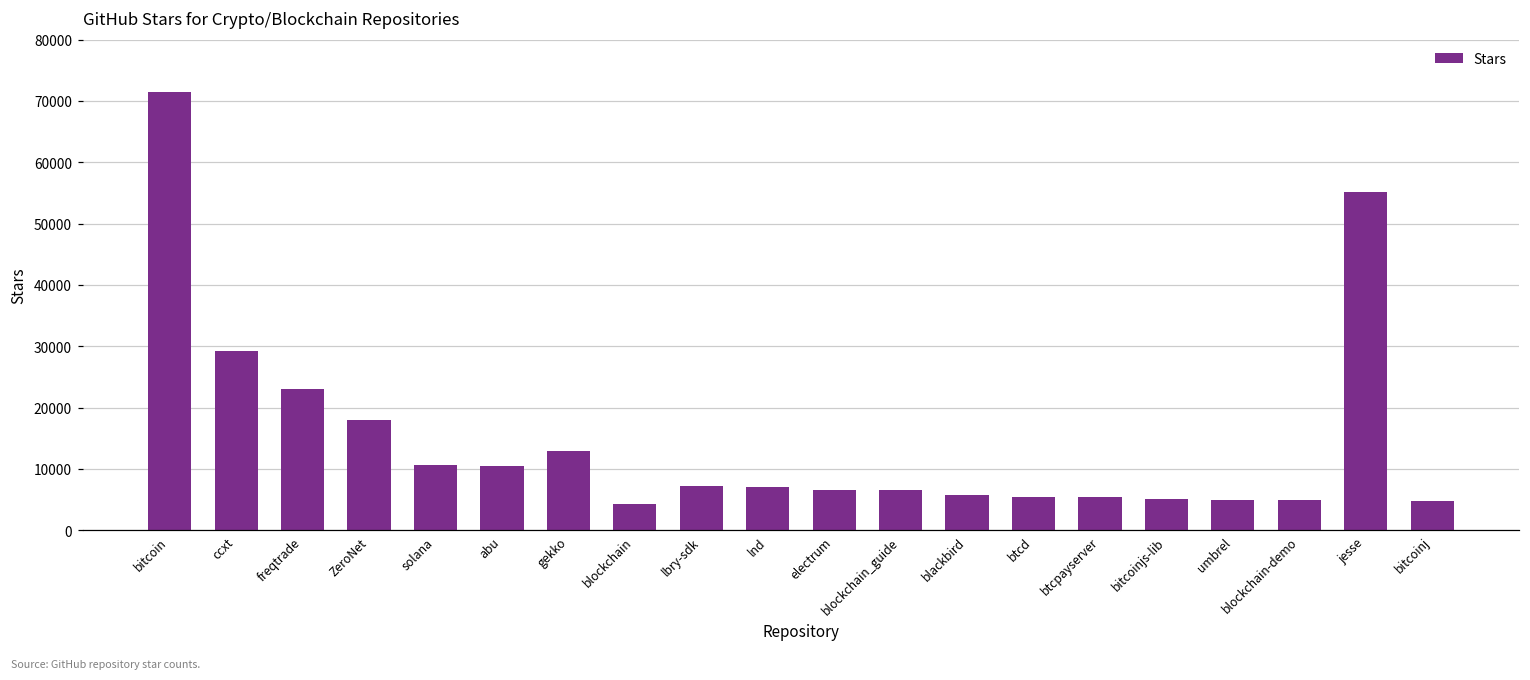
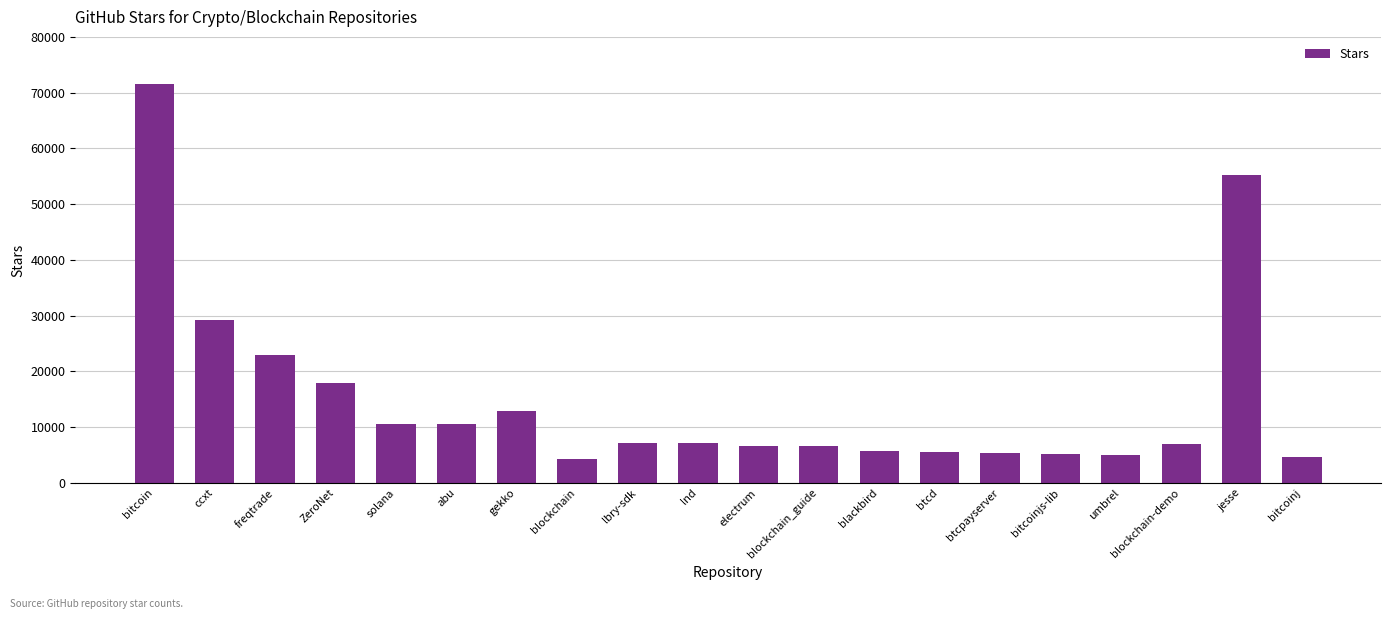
blockchain-demo: 5000 -> 7000
